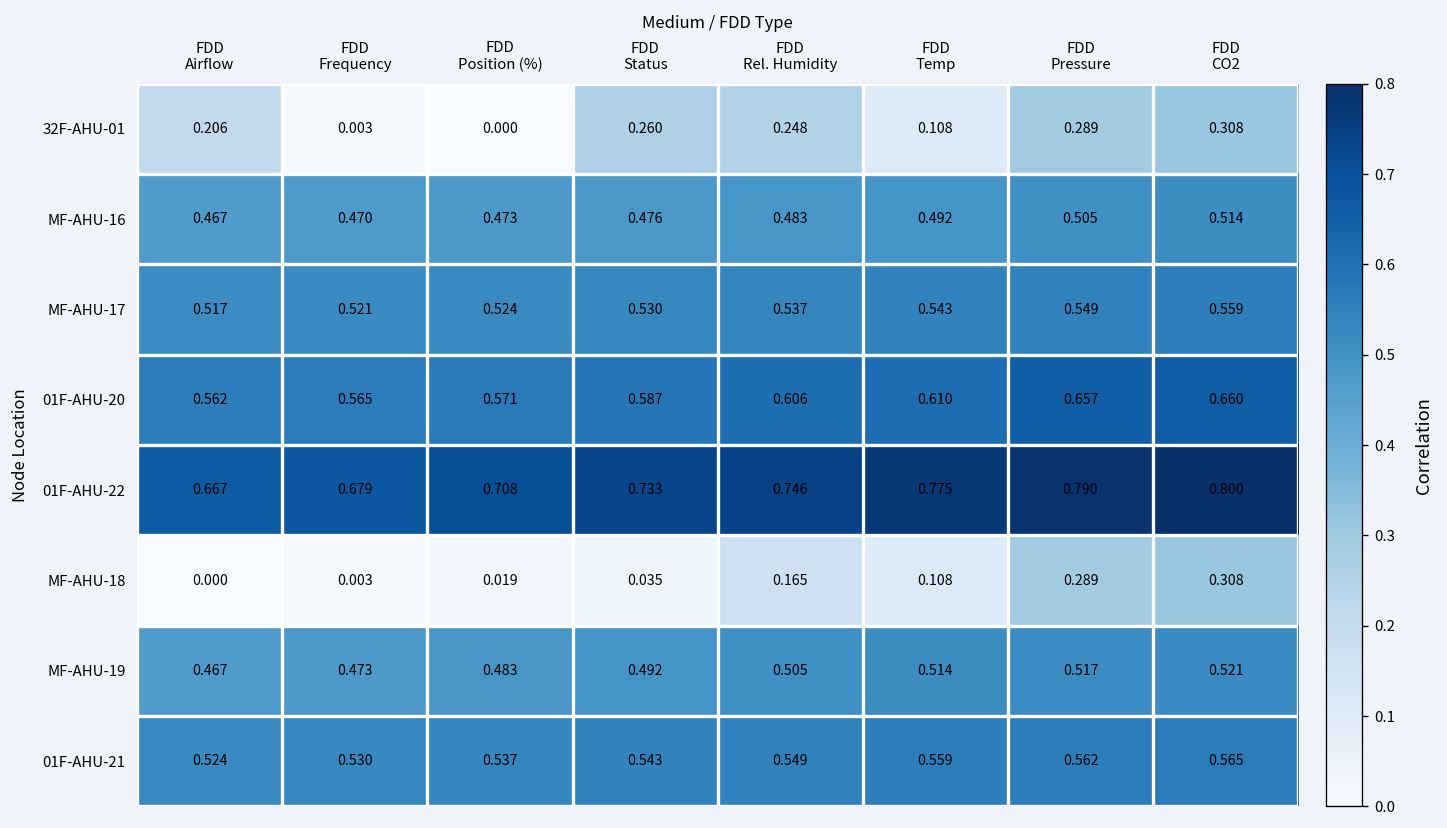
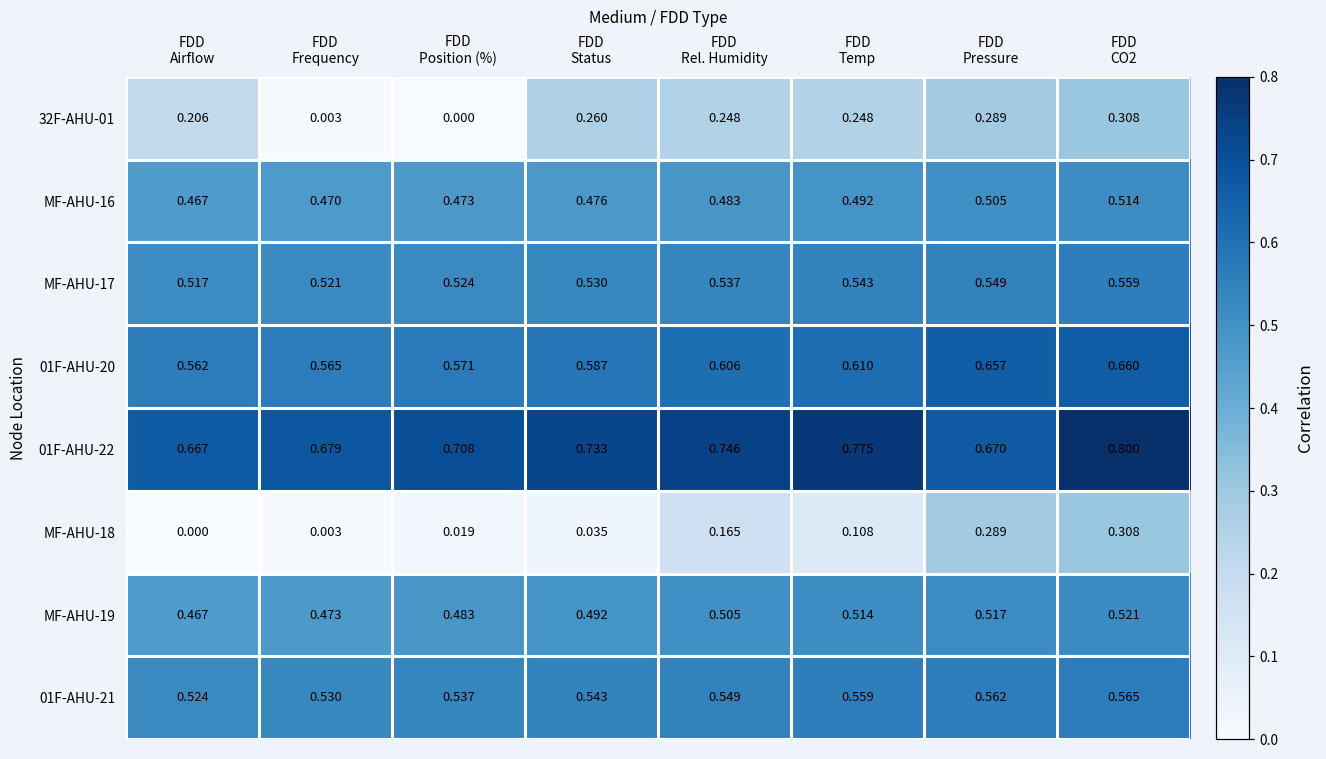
32F-AHU-01, FDD Temp: 0.108 -> 0.248
01F-AHU-22, FDD Pressure: 0.790 -> 0.670
